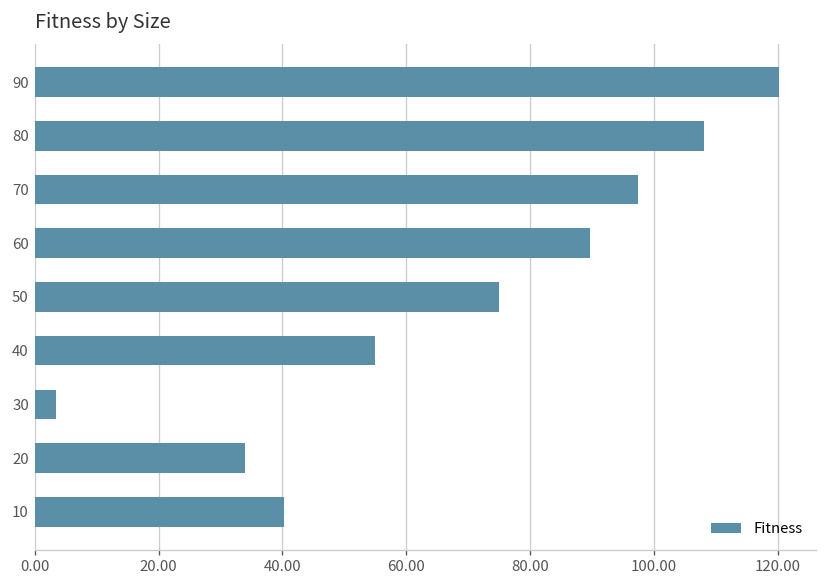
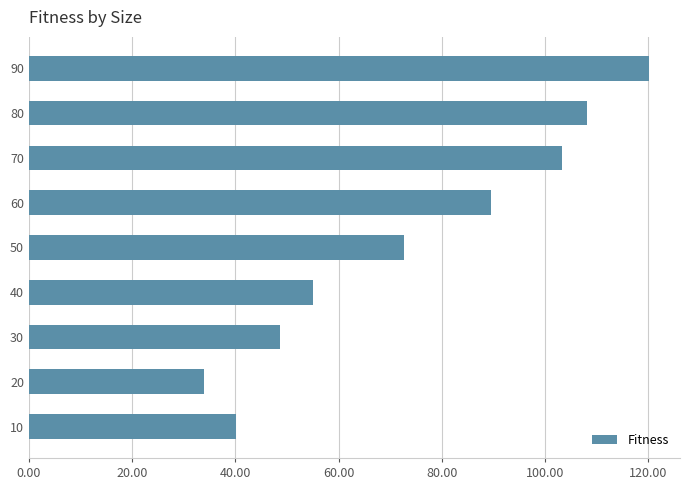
70: 97 -> 103
50: 75 -> 73
30: 4 -> 49
